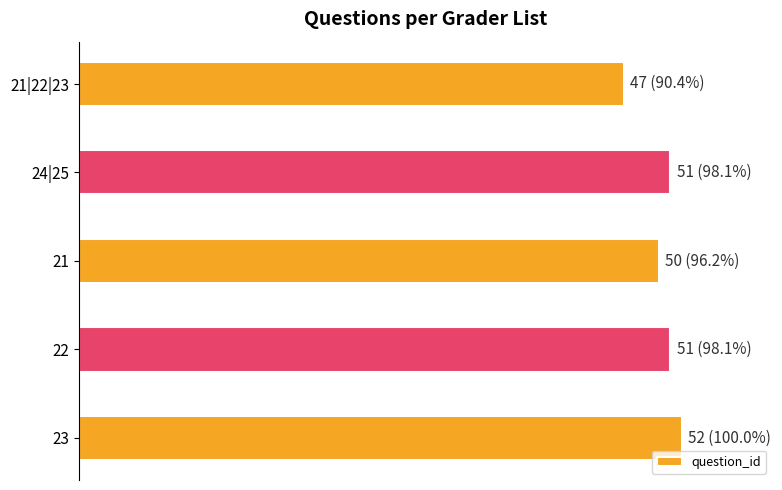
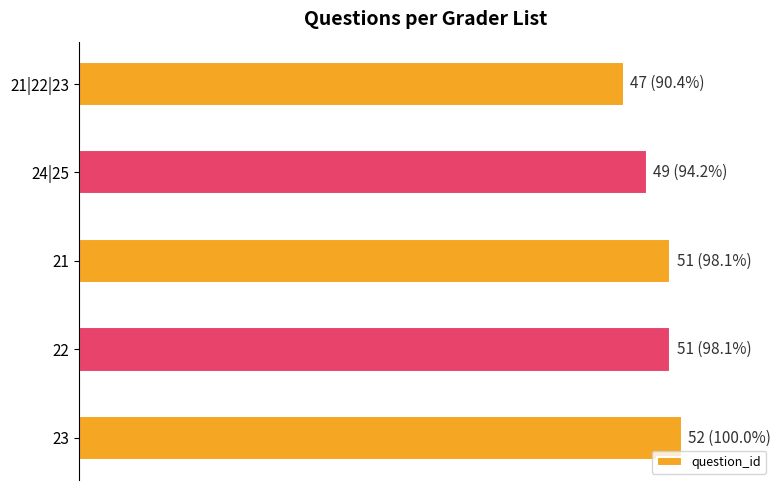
24|25: 51 (98.1%) -> 49 (94.2%)
21: 50 (96.2%) -> 51 (98.1%)
